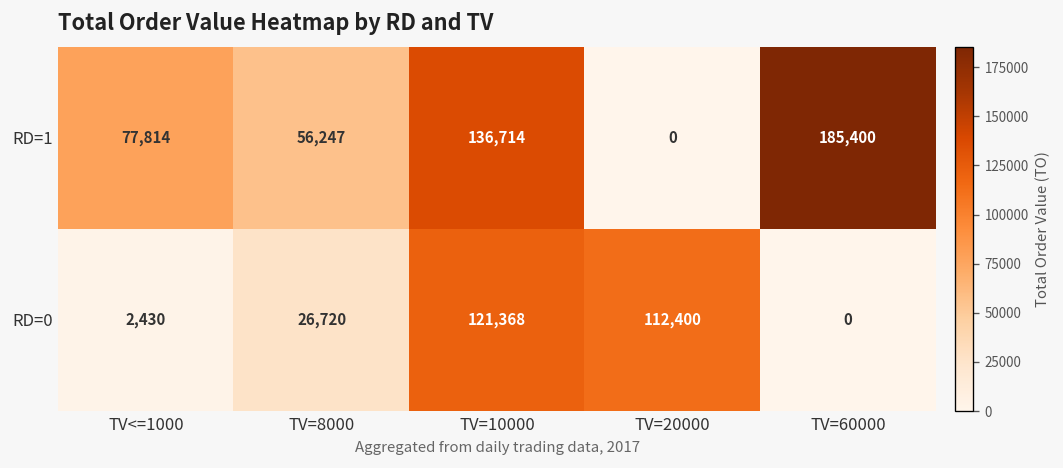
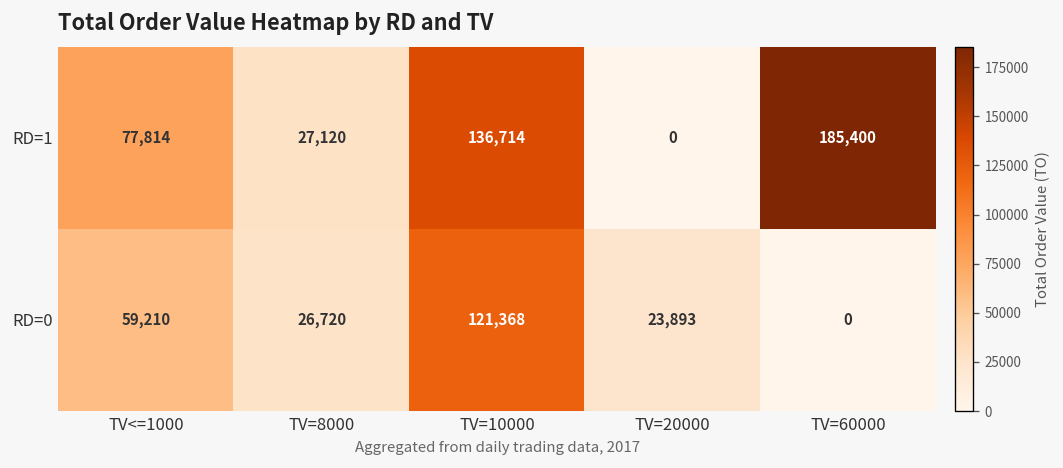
RD=1, TV=8000: 56,247 -> 27,120
RD=0, TV<=1000: 2,430 -> 59,210
RD=0, TV=20000: 112,400 -> 23,893
